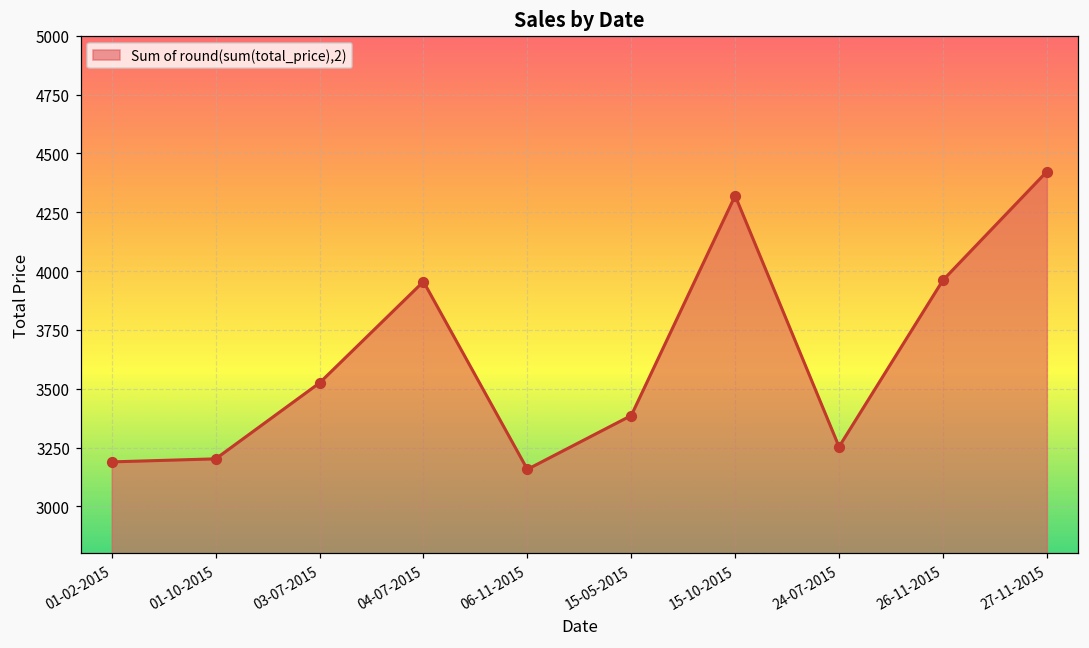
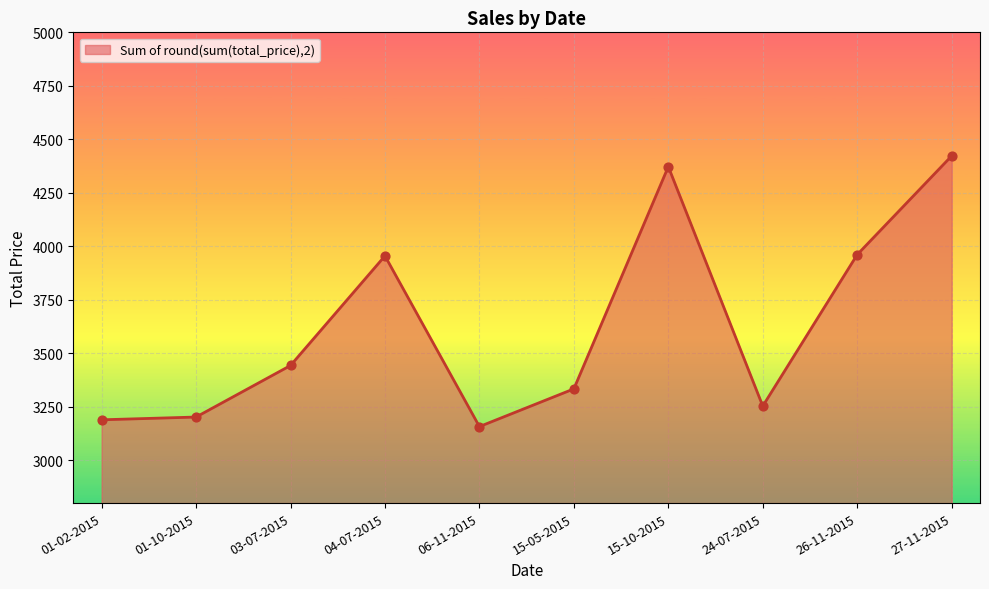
03-07-2015: 3520 -> 3440
15-05-2015: 3390 -> 3330
15-10-2015: 4320 -> 4370
